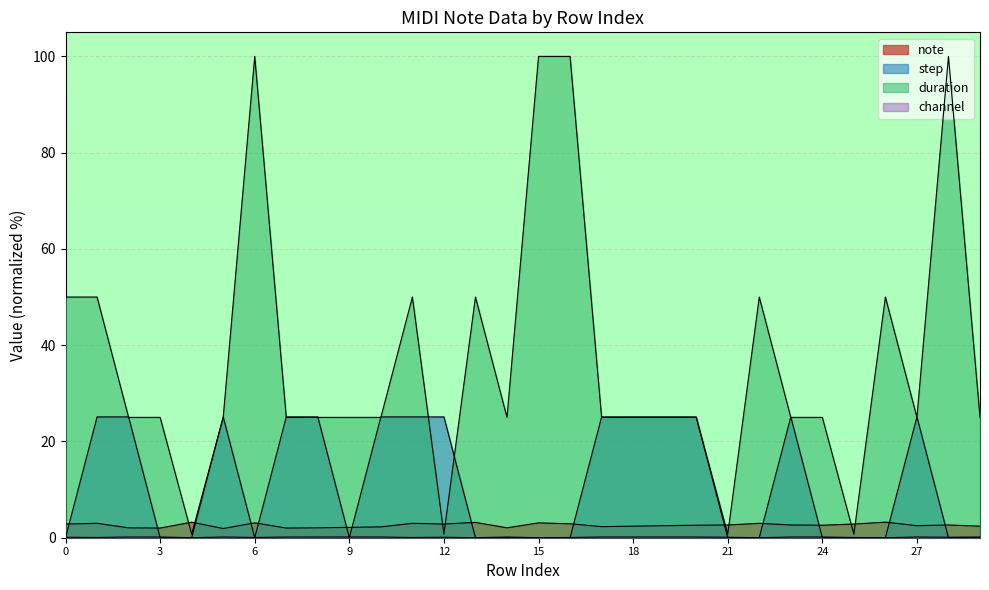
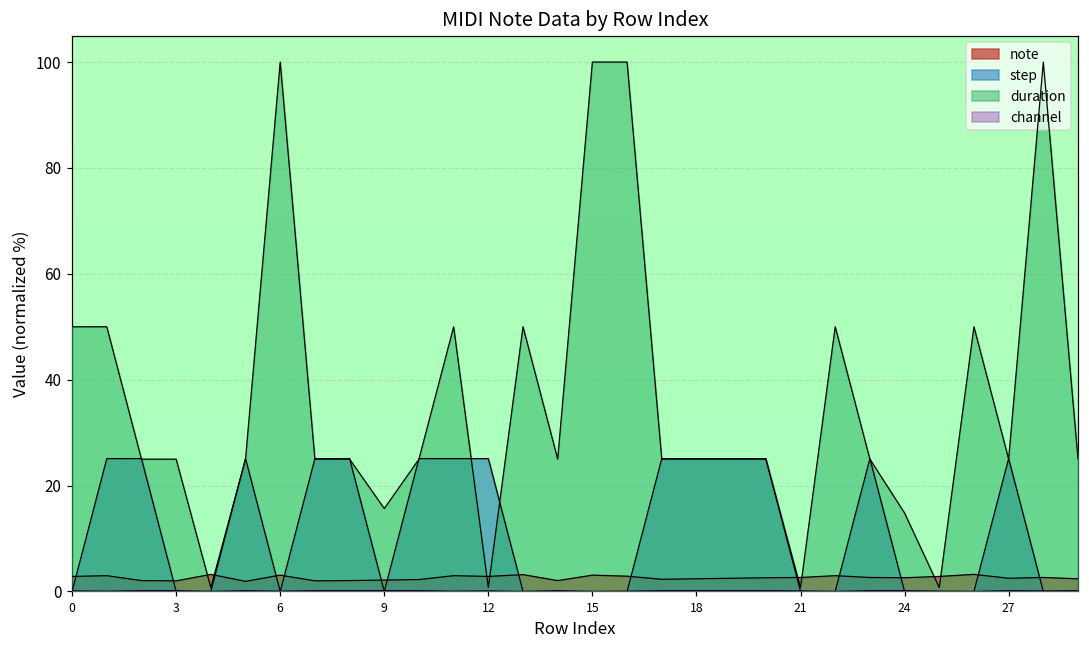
duration, 9: 25 -> 16
duration, 24: 25 -> 15
